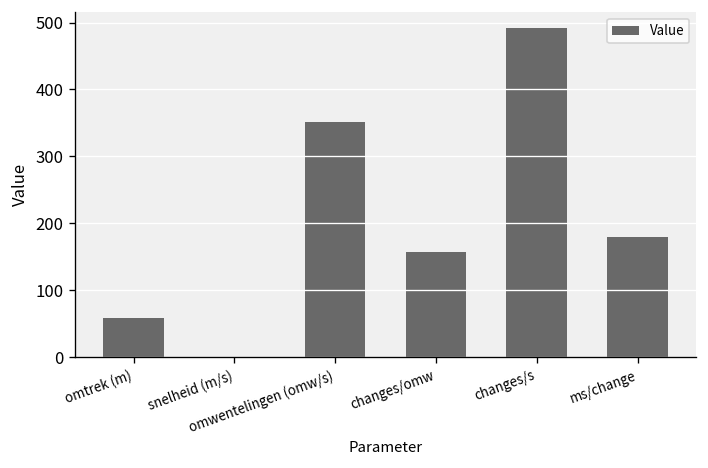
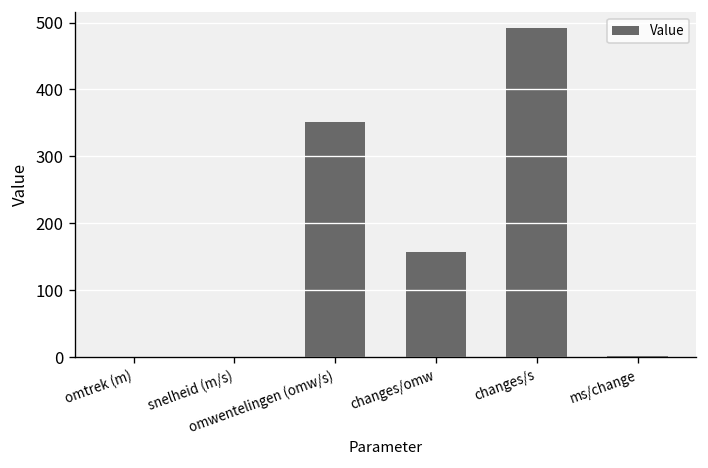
omtrek (m): 60 -> 0
ms/change: 180 -> 0
